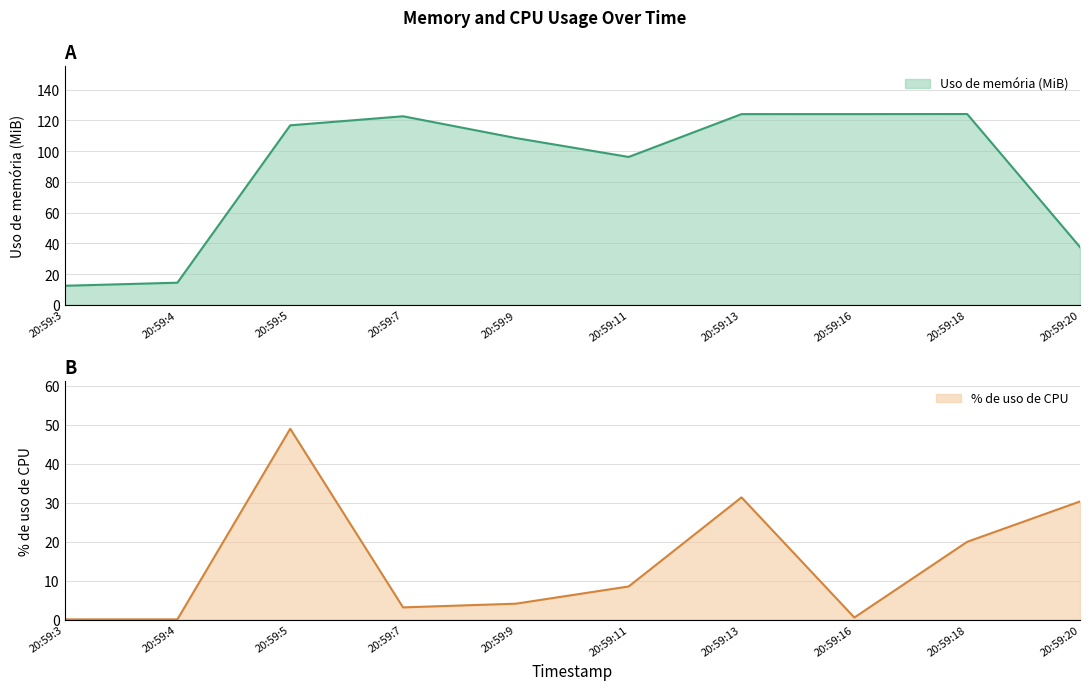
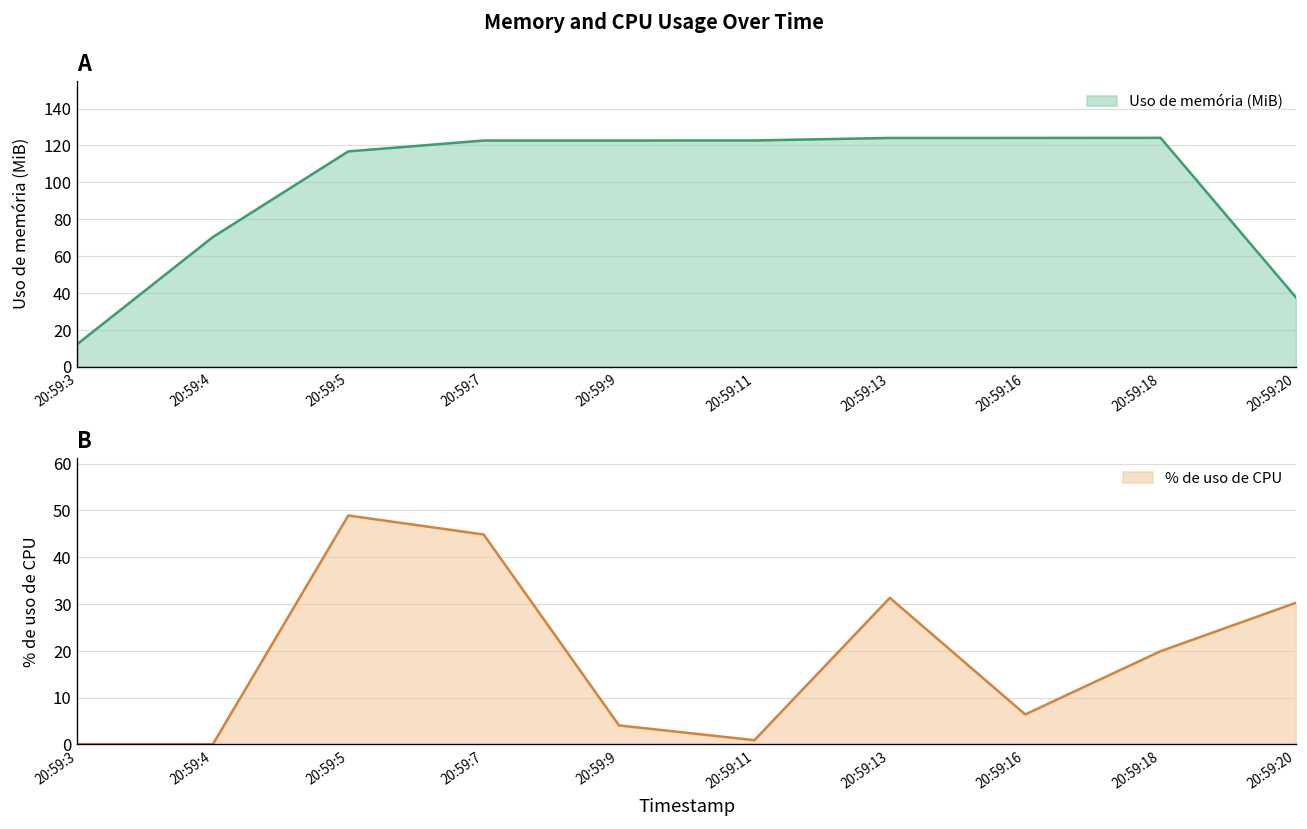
A, 20:59:4: 14 -> 70
A, 20:59:9: 109 -> 123
A, 20:59:11: 96 -> 123
B, 20:59:7: 3 -> 45
B, 20:59:11: 8 -> 1
B, 20:59:16: 1 -> 6
